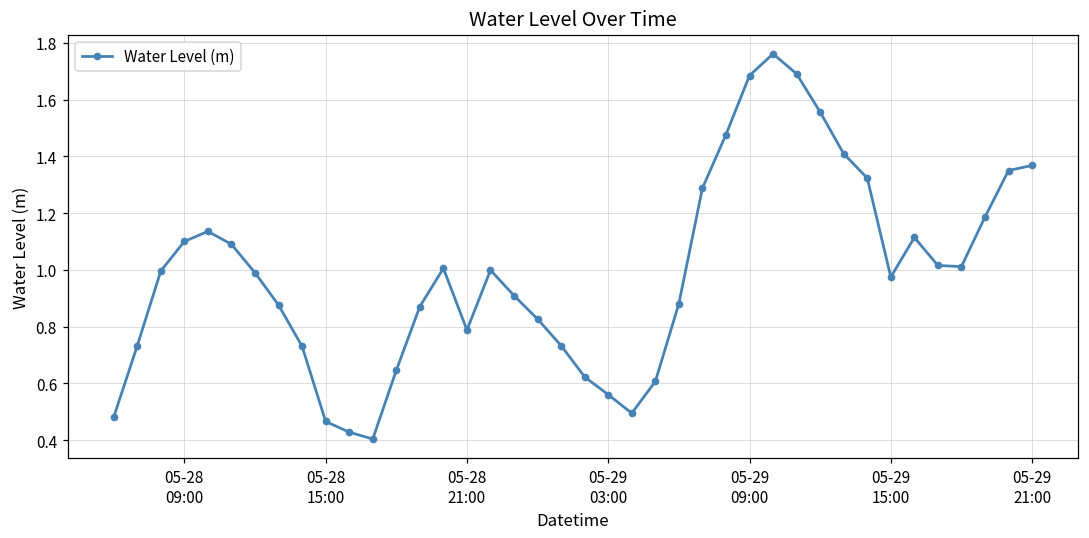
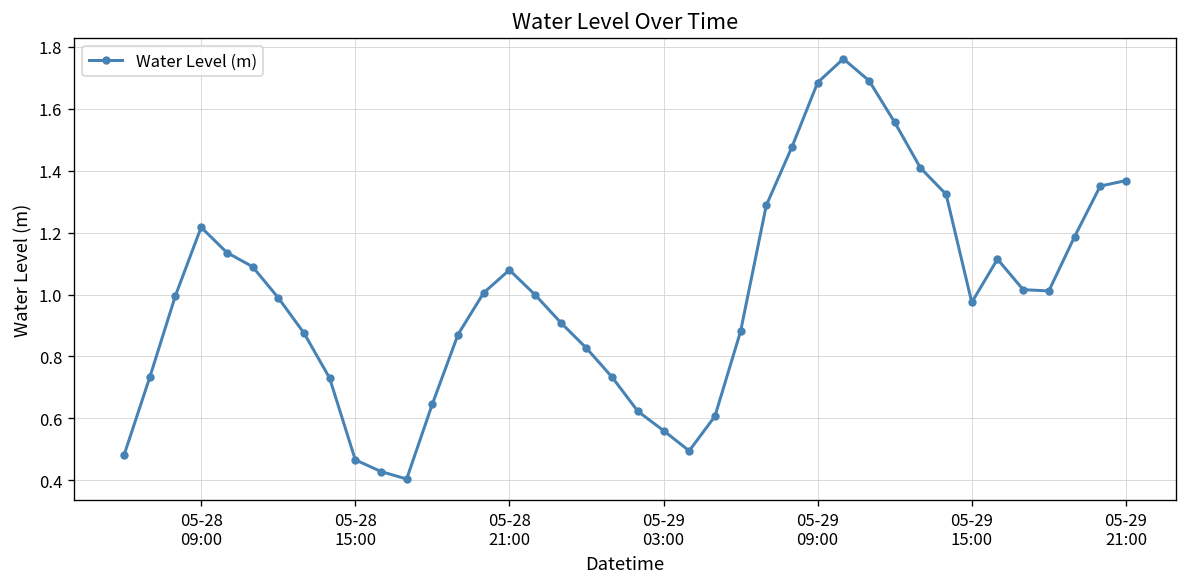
05-28 09:00: 1.10 -> 1.22
05-28 21:00: 0.79 -> 1.08
